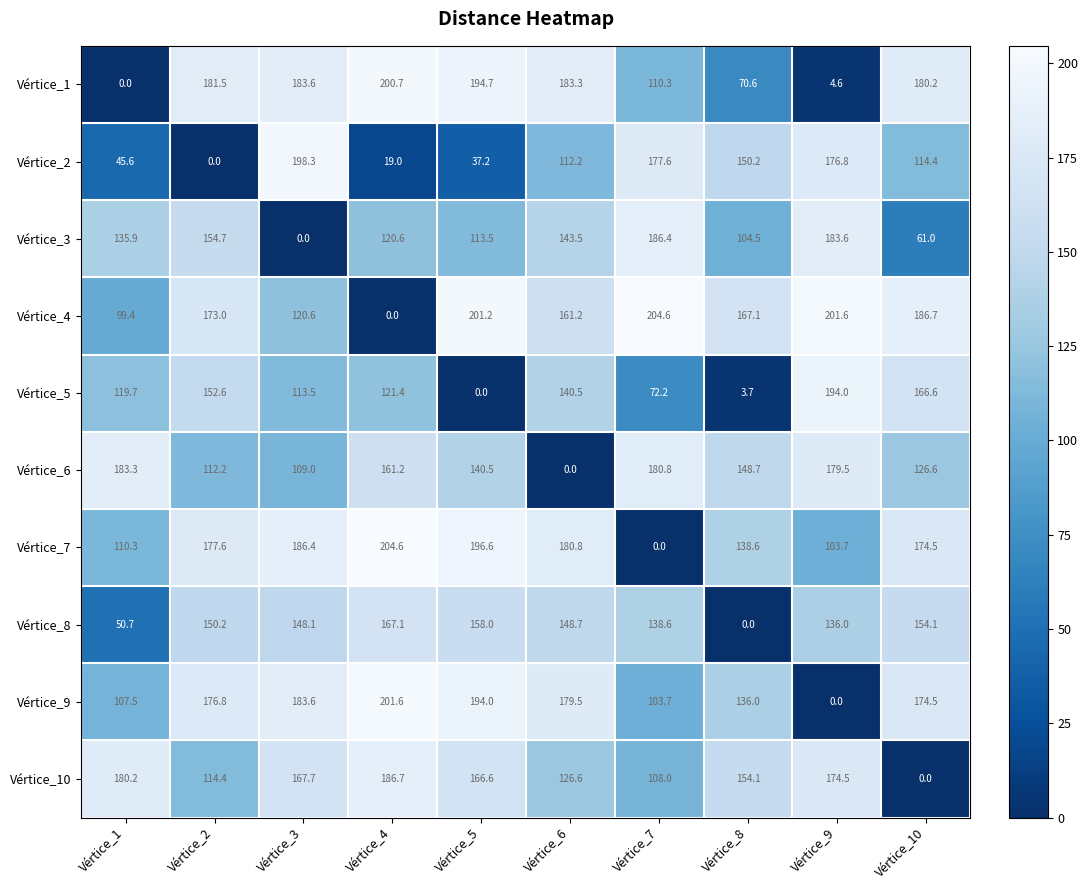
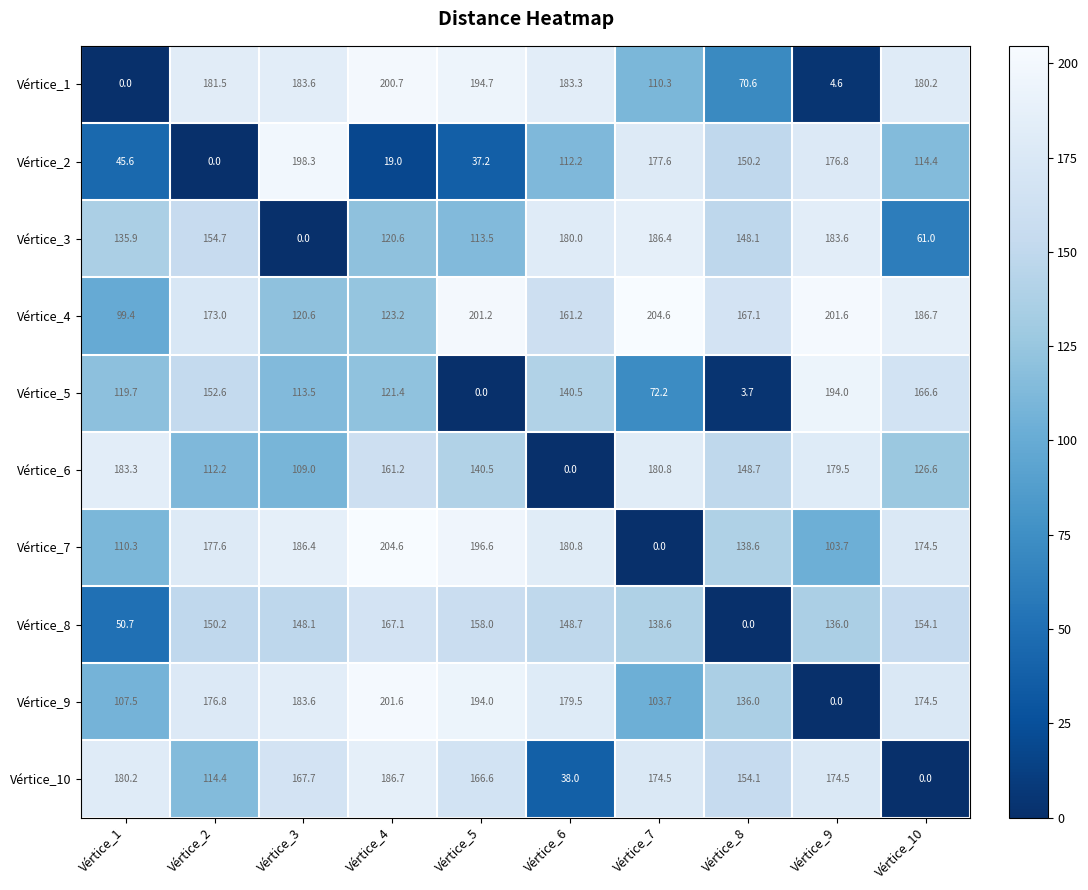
Vértice_3, Vértice_6: 143.5 -> 180.0
Vértice_3, Vértice_8: 104.5 -> 148.1
Vértice_4, Vértice_4: 0.0 -> 123.2
Vértice_10, Vértice_6: 126.6 -> 38.0
Vértice_10, Vértice_7: 108.0 -> 174.5
